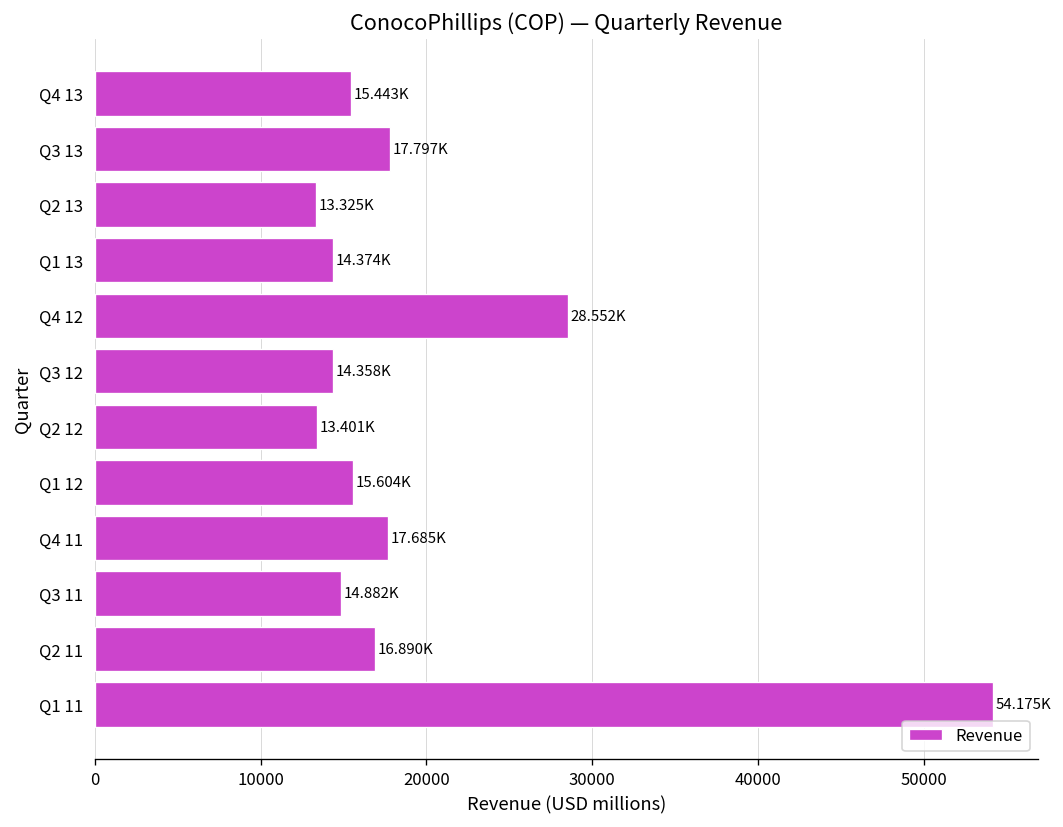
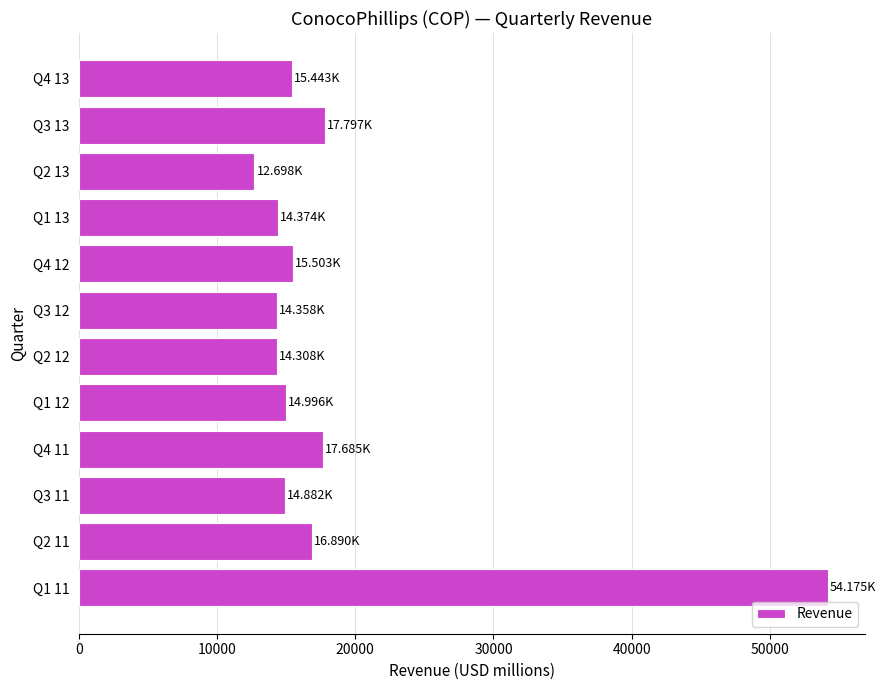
Q2 13: 13.325K -> 12.698K
Q4 12: 28.552K -> 15.503K
Q2 12: 13.401K -> 14.308K
Q1 12: 15.604K -> 14.996K
